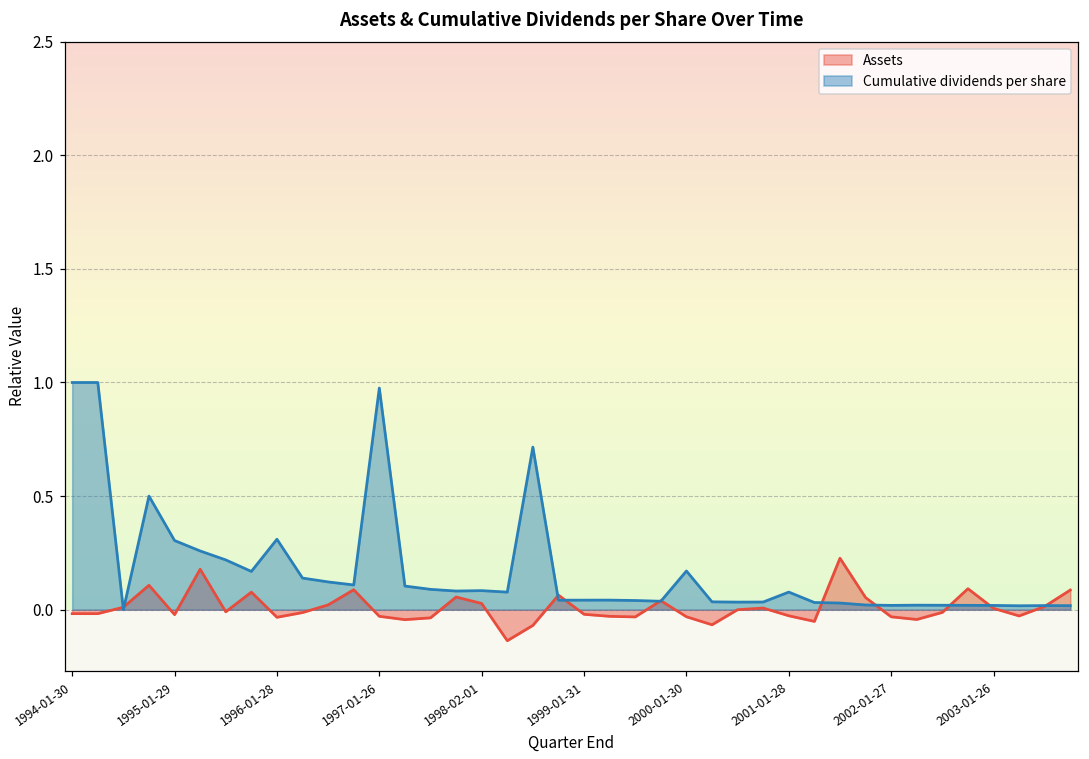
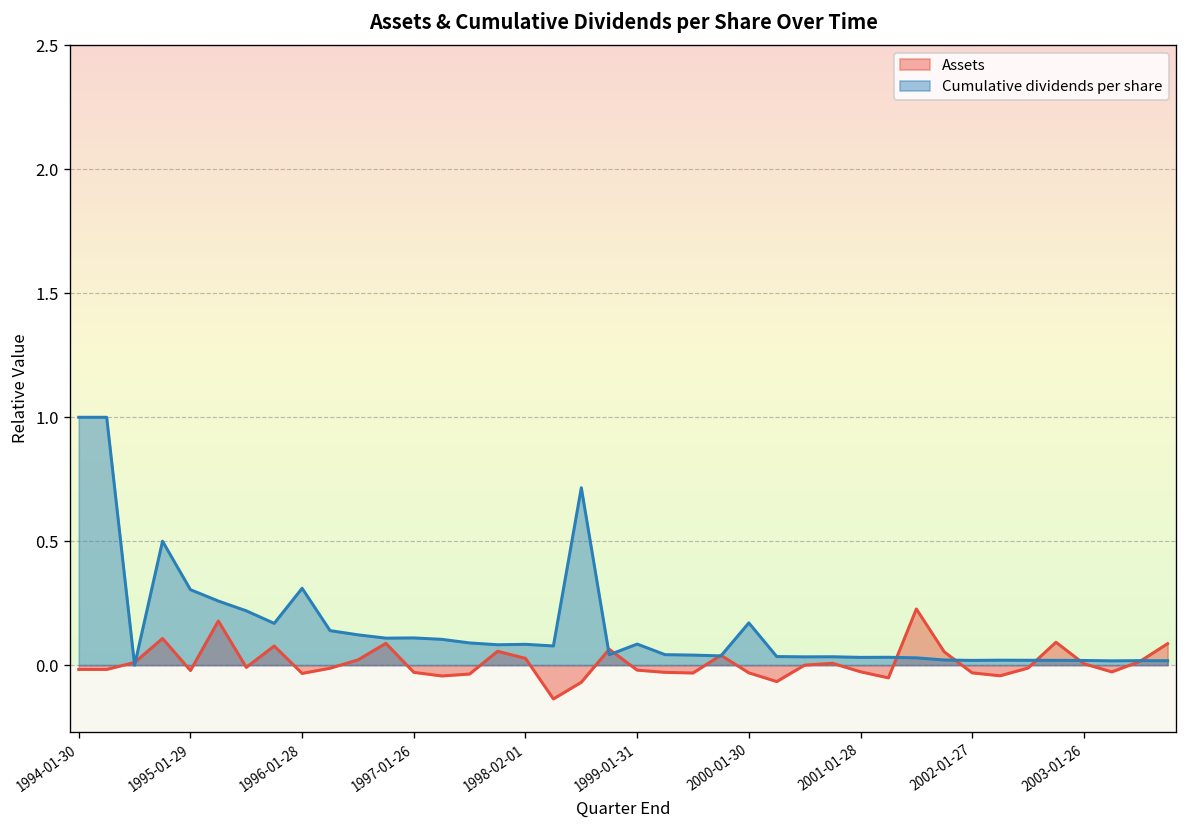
Cumulative dividends per share, 1997-01-26: 0.98 -> 0.11
Cumulative dividends per share, 1999-01-31: 0.04 -> 0.09
Cumulative dividends per share, 2001-01-28: 0.08 -> 0.03
